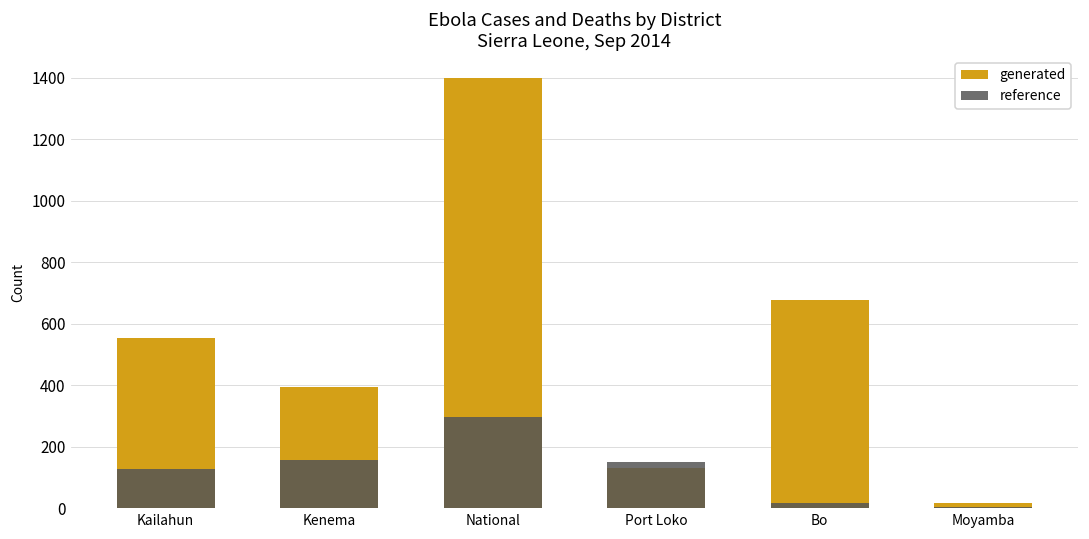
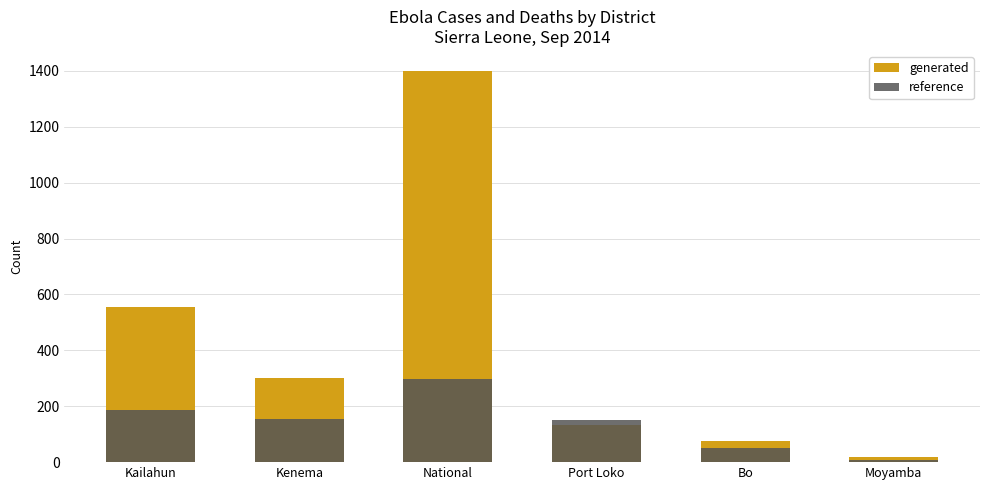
reference, Kailahun: 130 -> 190
generated, Kenema: 400 -> 300
generated, Bo: 680 -> 70
reference, Bo: 20 -> 50
